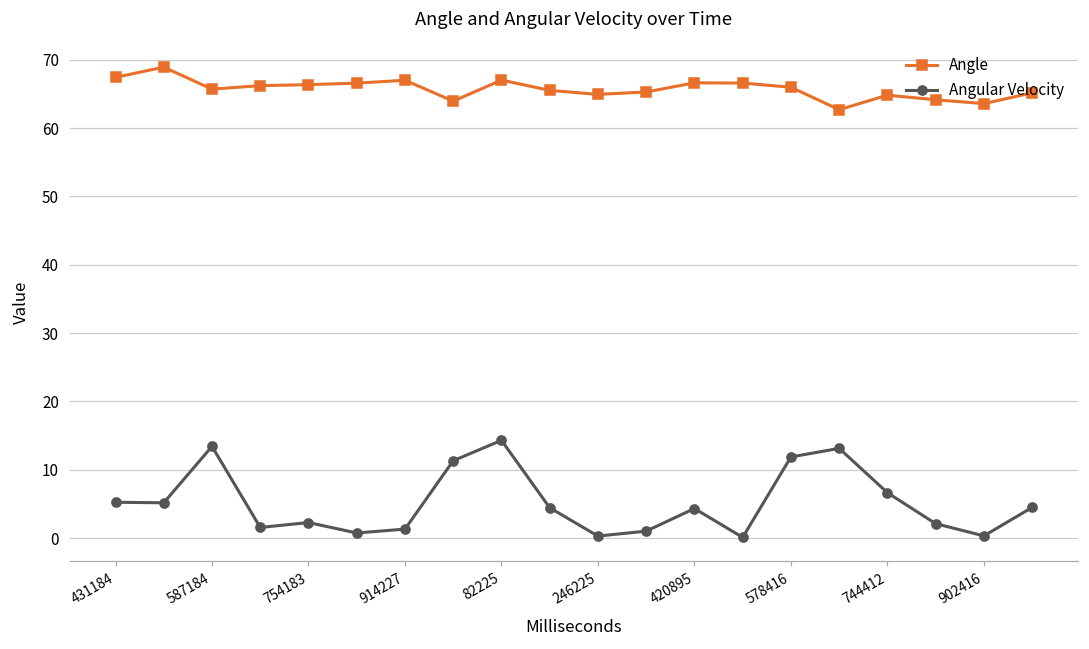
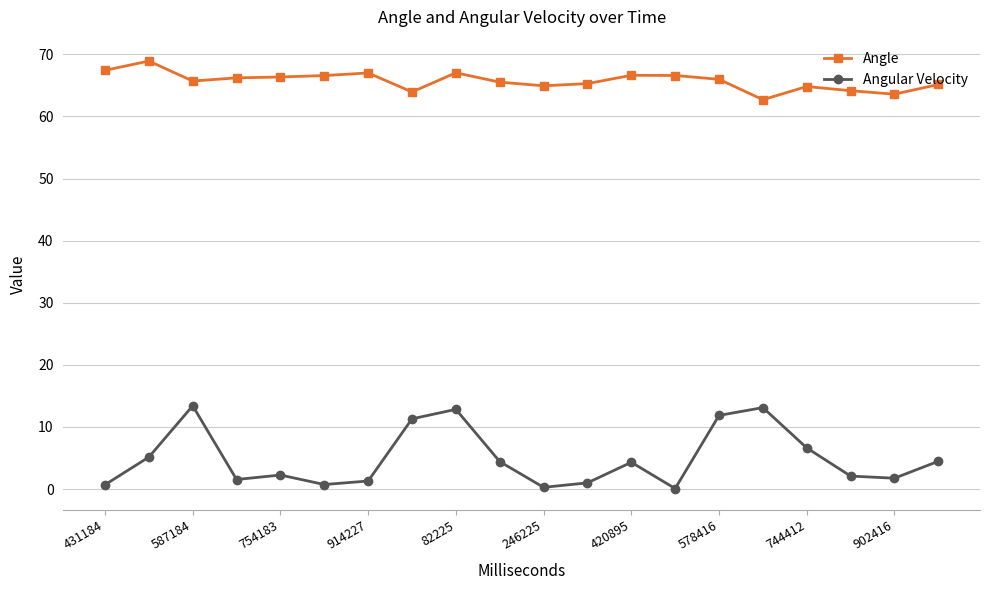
Angular Velocity, 431184: 5 -> 1
Angular Velocity, 82225: 14 -> 13
Angular Velocity, 902416: 0 -> 2
